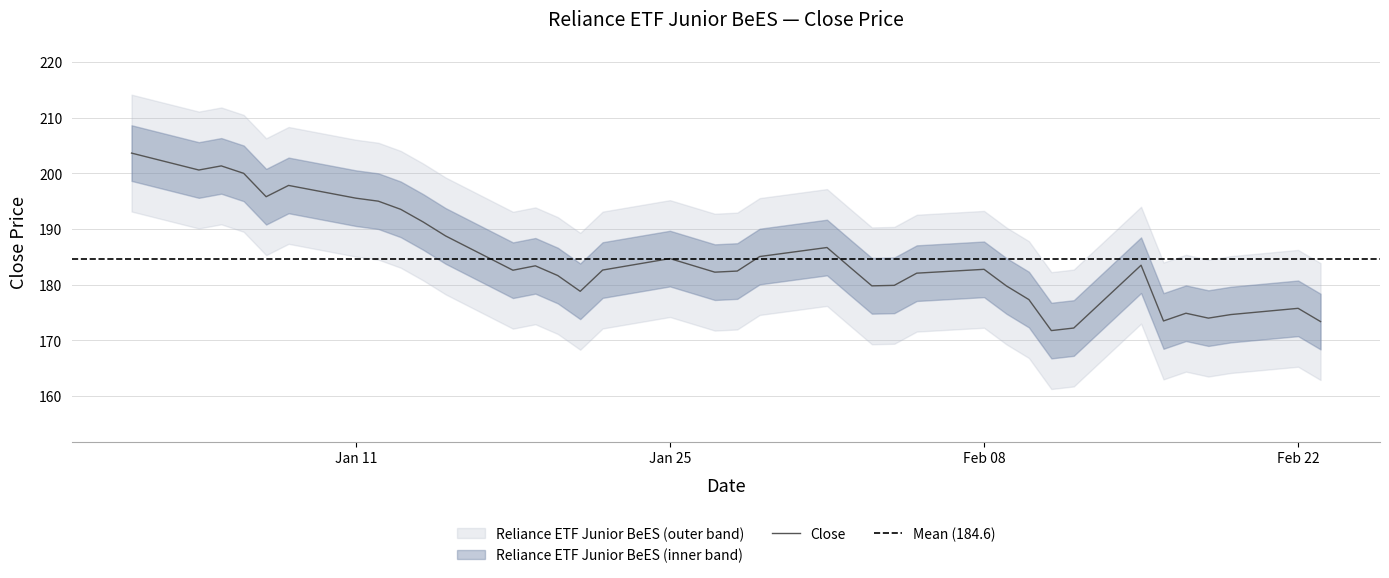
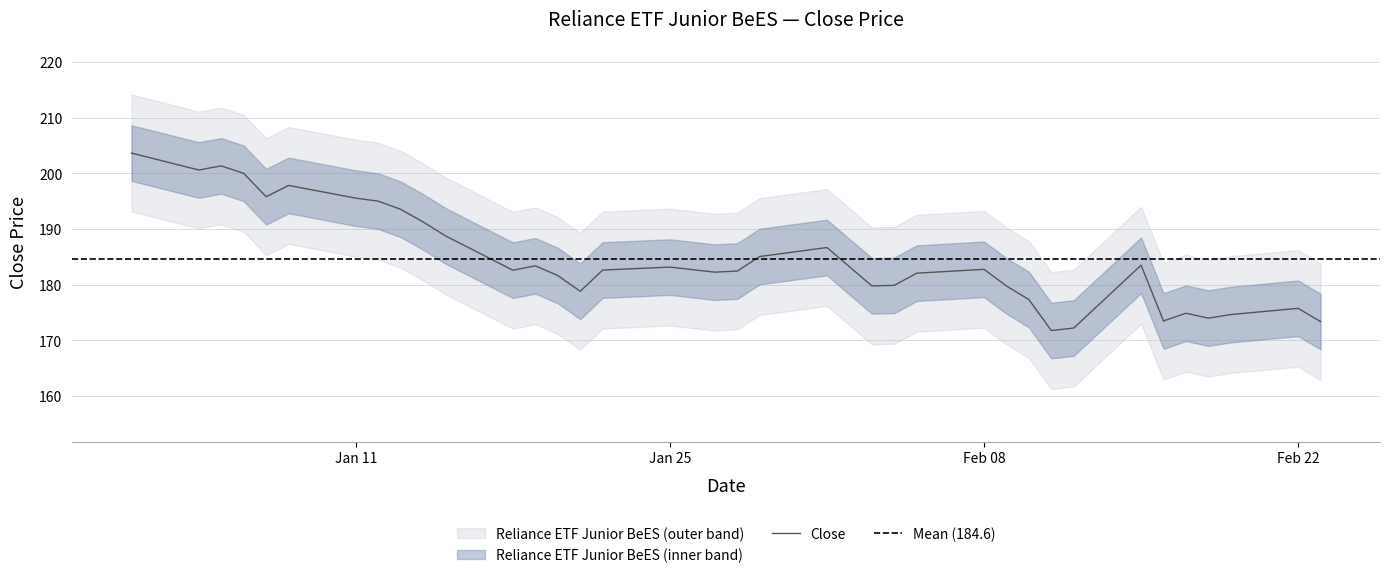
Close, Jan 25: 185 -> 183
